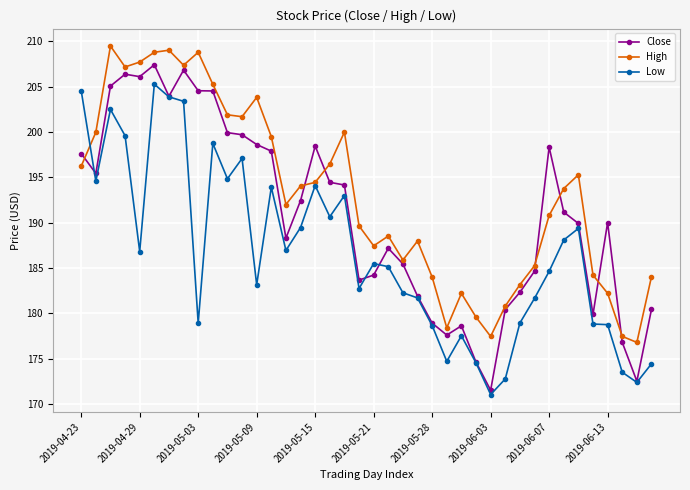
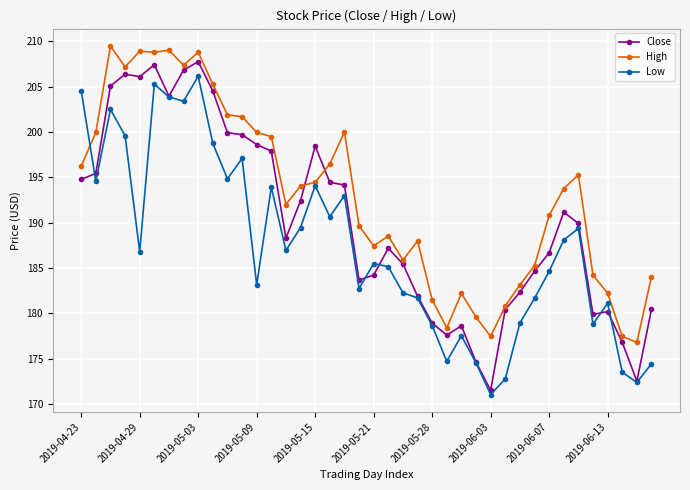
Close, 2019-04-23: 198 -> 195
High, 2019-04-29: 208 -> 209
Close, 2019-05-03: 205 -> 208
Low, 2019-05-03: 179 -> 206
High, 2019-05-09: 204 -> 200
High, 2019-05-28: 184 -> 182
Close, 2019-06-07: 198 -> 187
Close, 2019-06-13: 190 -> 180
Low, 2019-06-13: 179 -> 181
